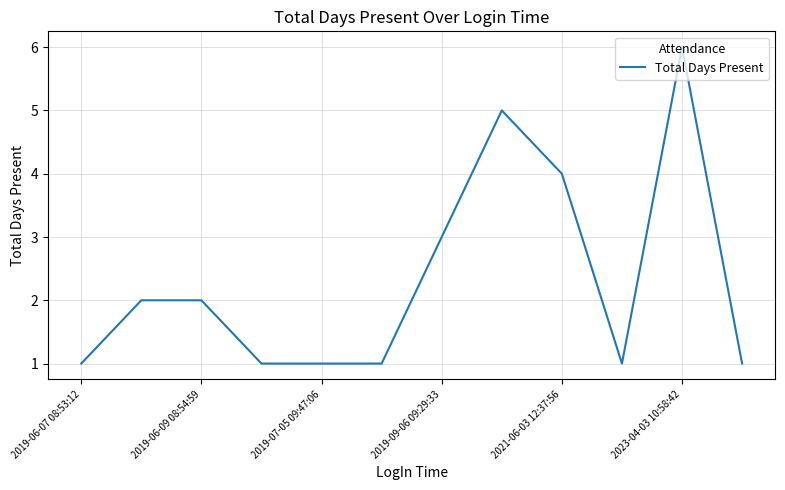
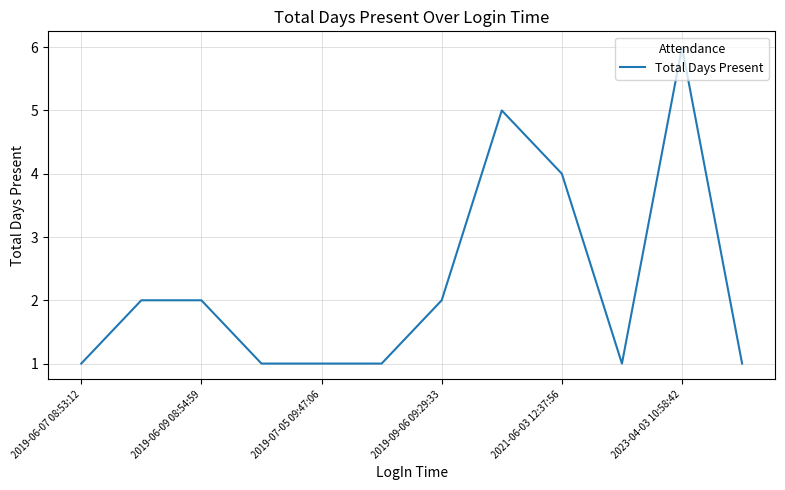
2019-09-06 09:29:33: 3 -> 2
